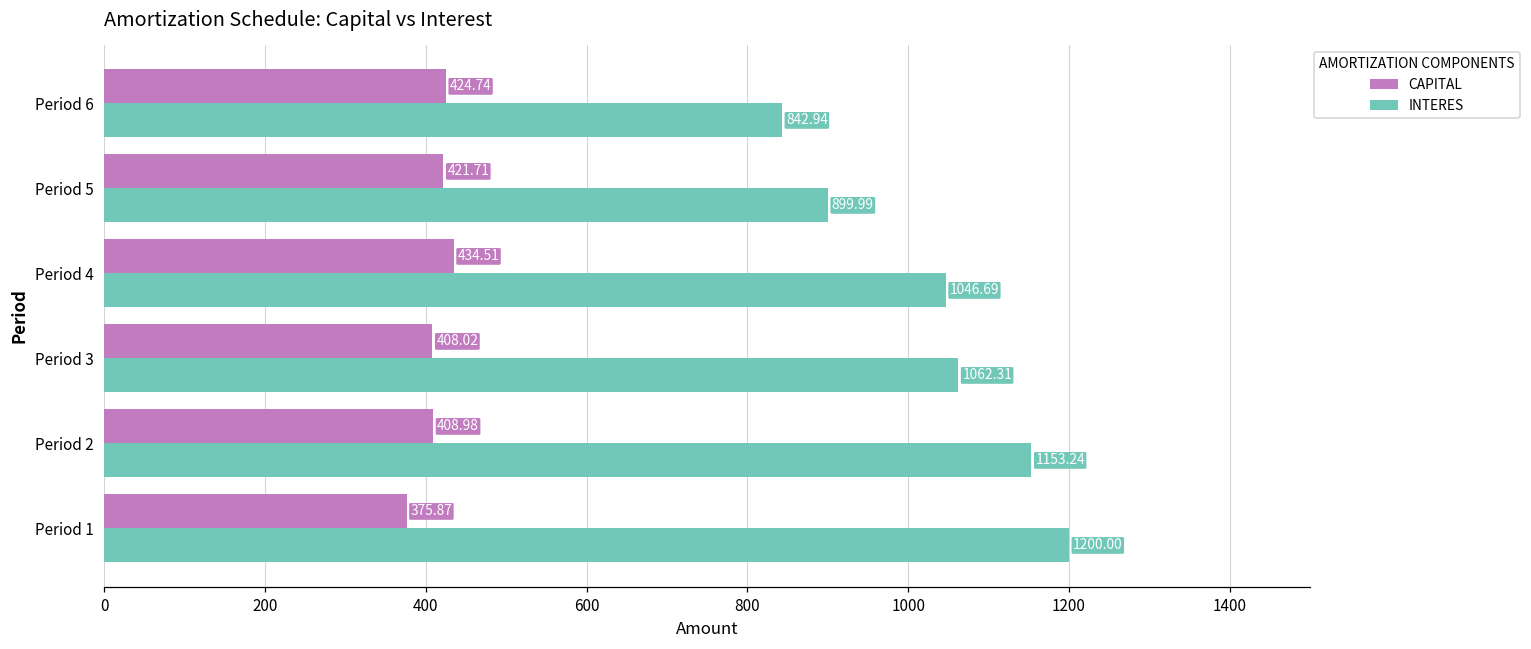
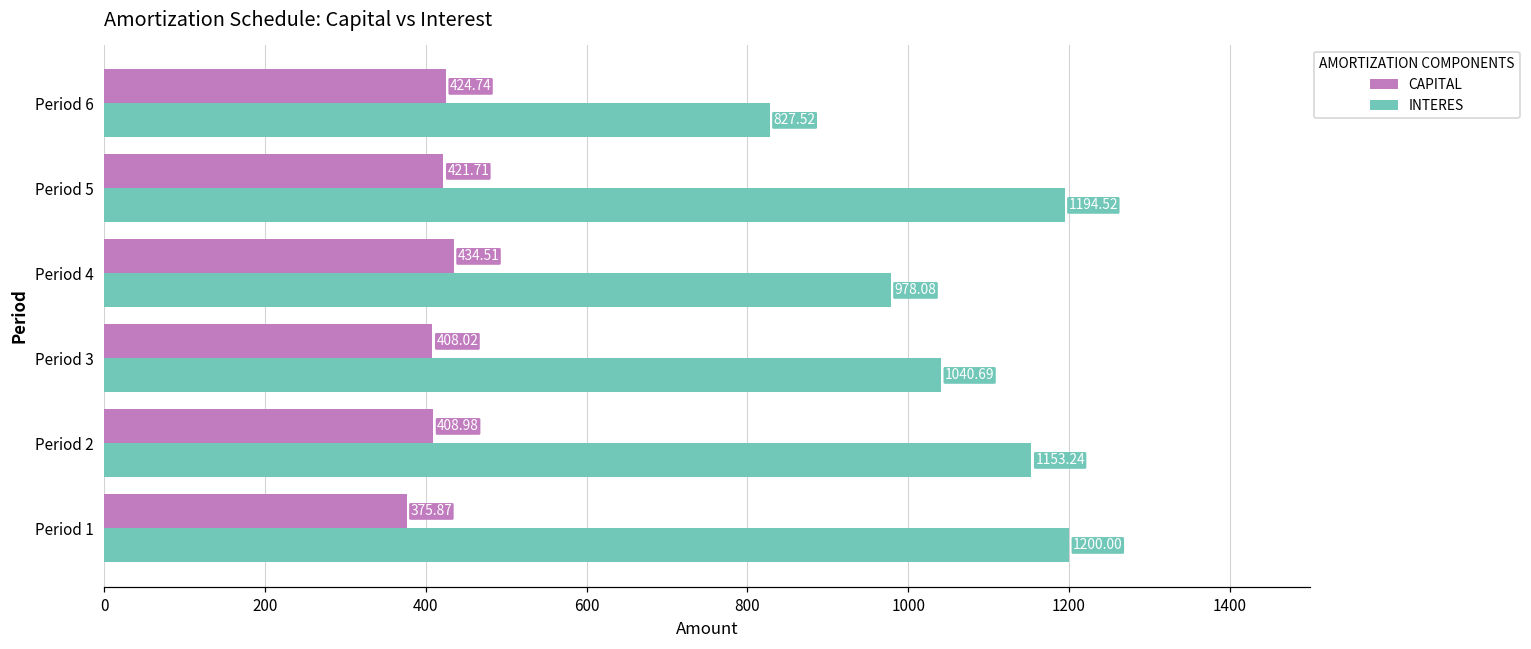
INTERES, Period 6: 842.94 -> 827.52
INTERES, Period 5: 899.99 -> 1194.52
INTERES, Period 4: 1046.69 -> 978.08
INTERES, Period 3: 1062.31 -> 1040.69
